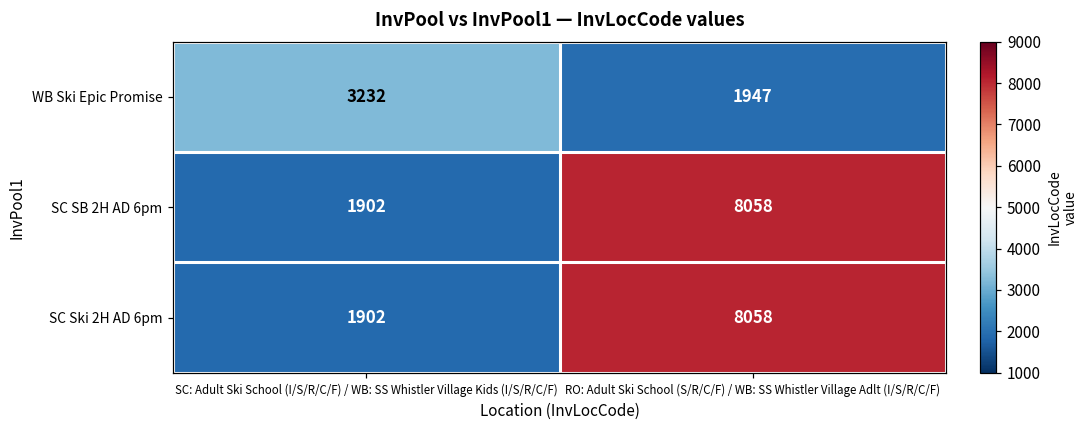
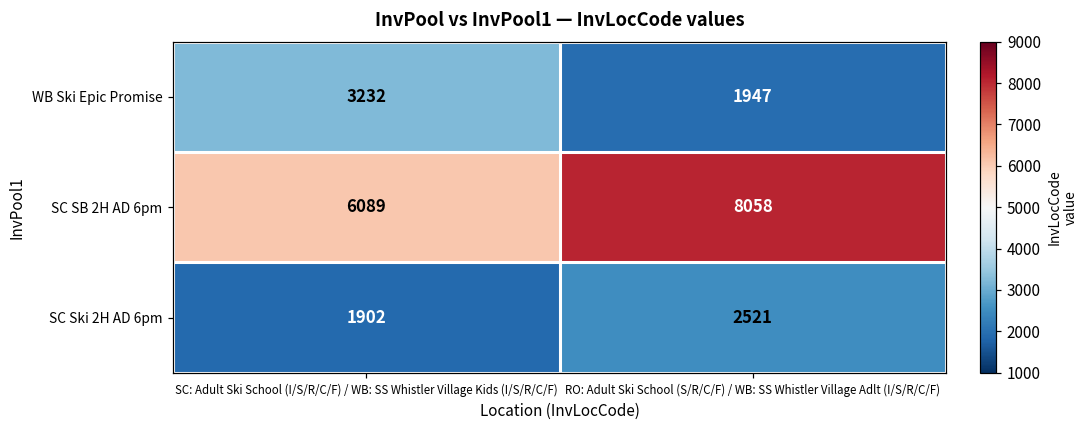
SC SB 2H AD 6pm, SC: Adult Ski School (I/S/R/C/F) / WB: SS Whistler Village Kids (I/S/R/C/F): 1902 -> 6089
SC Ski 2H AD 6pm, RO: Adult Ski School (S/R/C/F) / WB: SS Whistler Village Adlt (I/S/R/C/F): 8058 -> 2521
